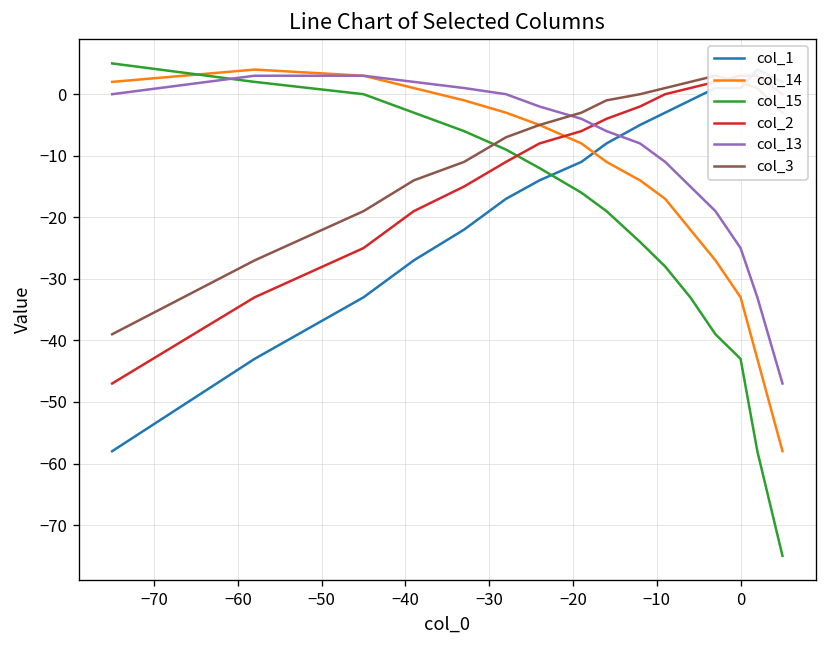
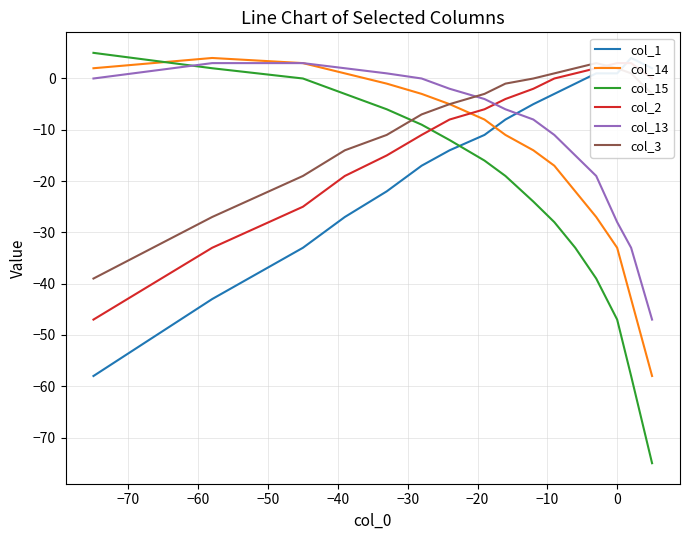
col_15, 0: -43 -> -47
col_13, 0: -25 -> -28
